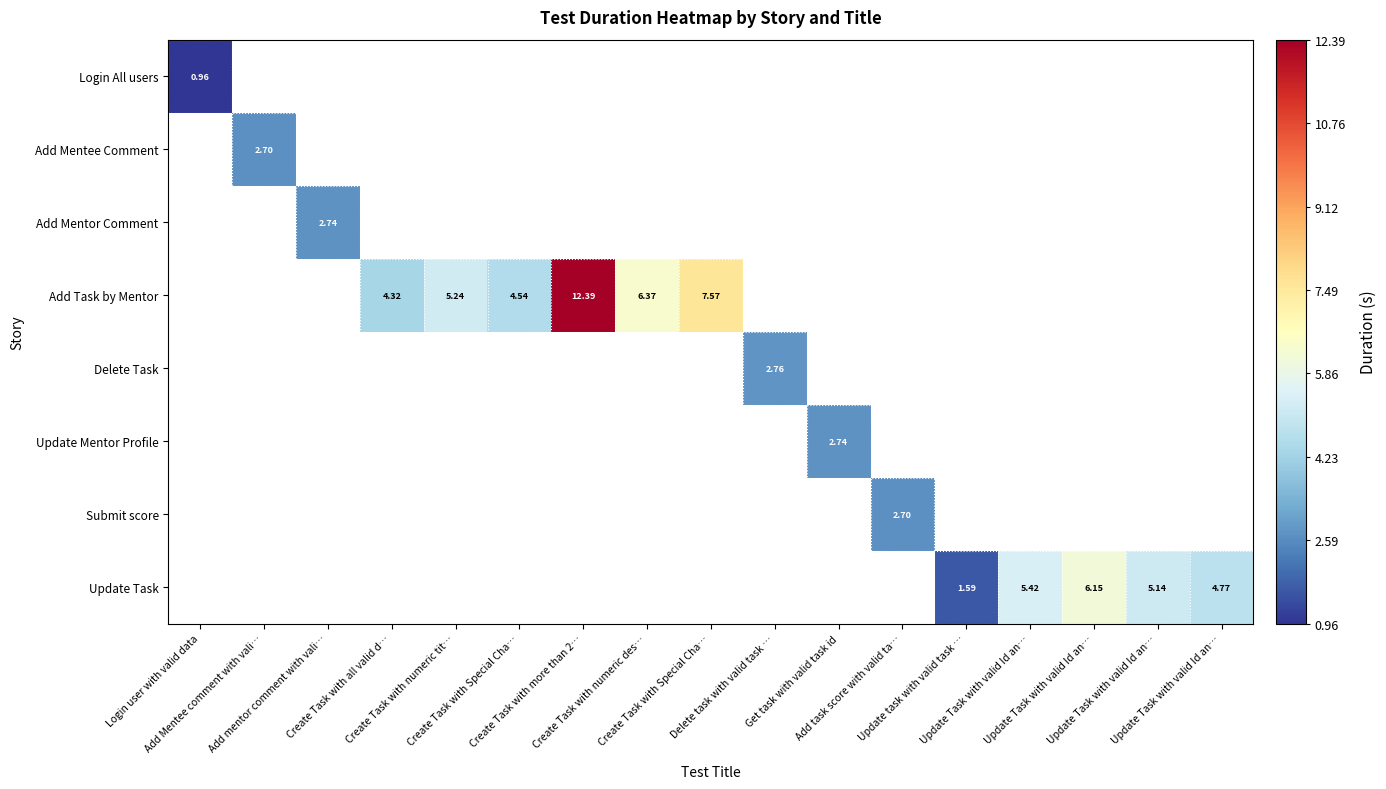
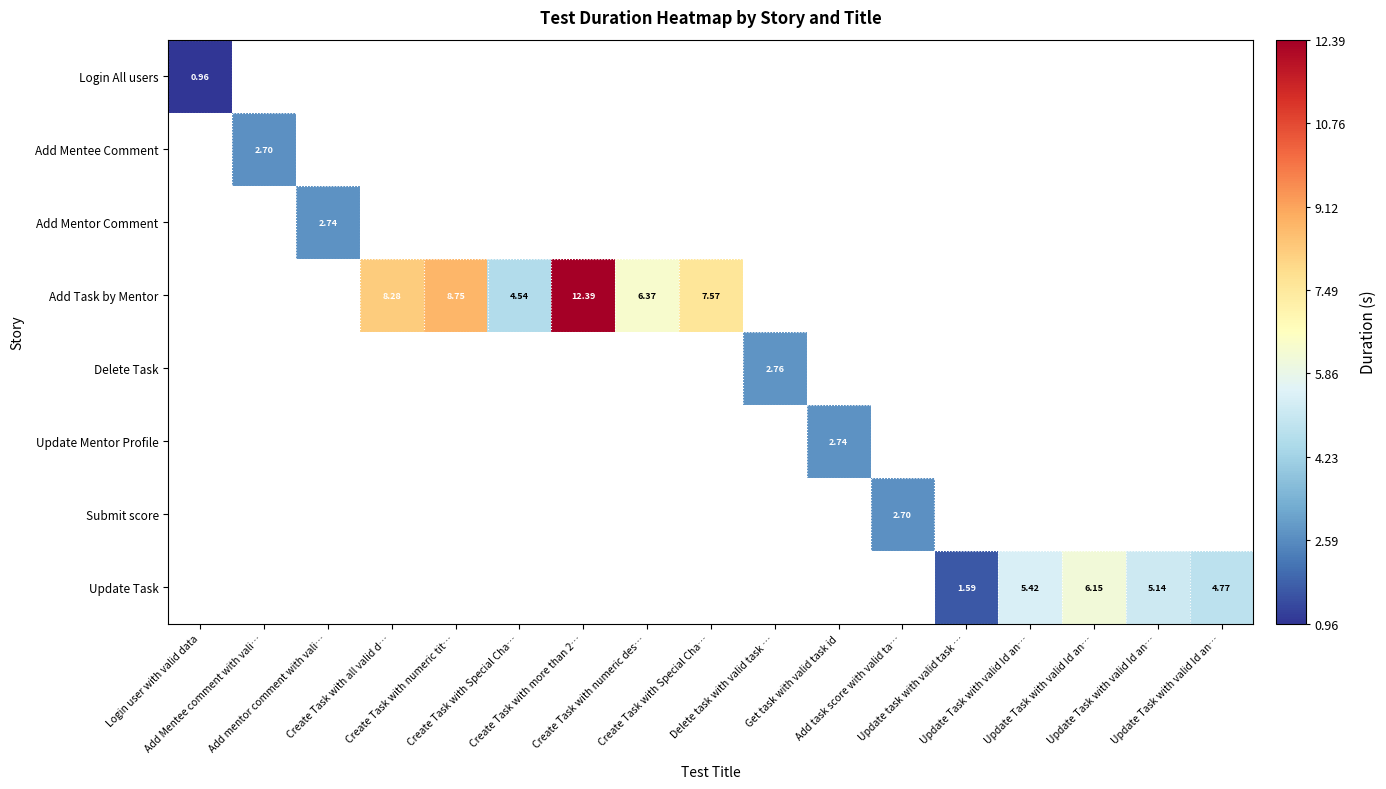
Add Task by Mentor, Create Task with all valid d…: 4.32 -> 8.28
Add Task by Mentor, Create Task with numeric tit…: 5.24 -> 8.75
